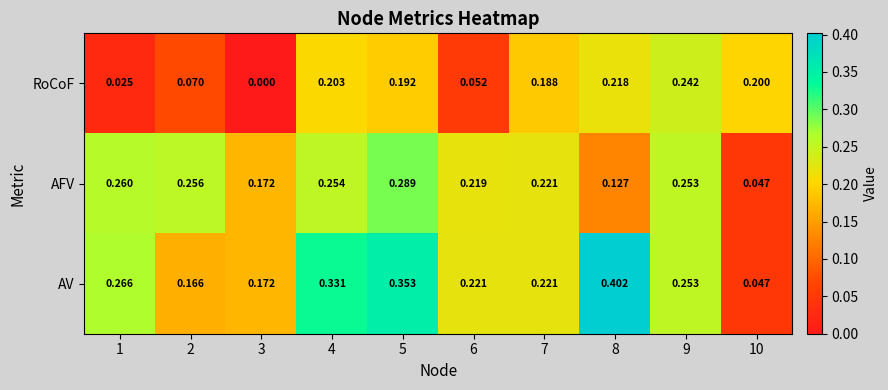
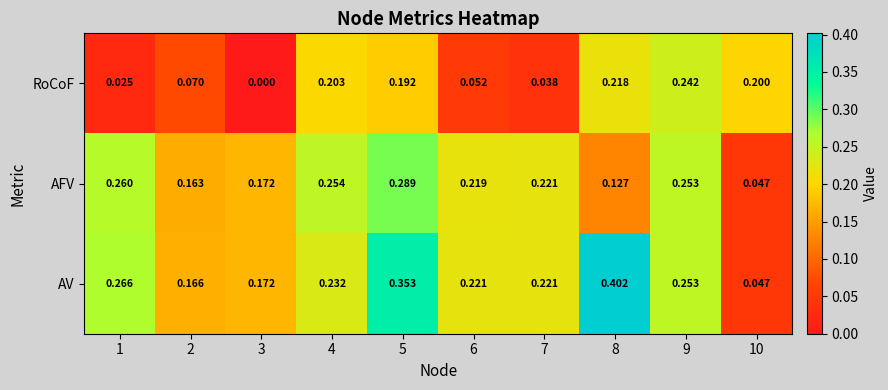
RoCoF, 7: 0.188 -> 0.038
AFV, 2: 0.256 -> 0.163
AV, 4: 0.331 -> 0.232
